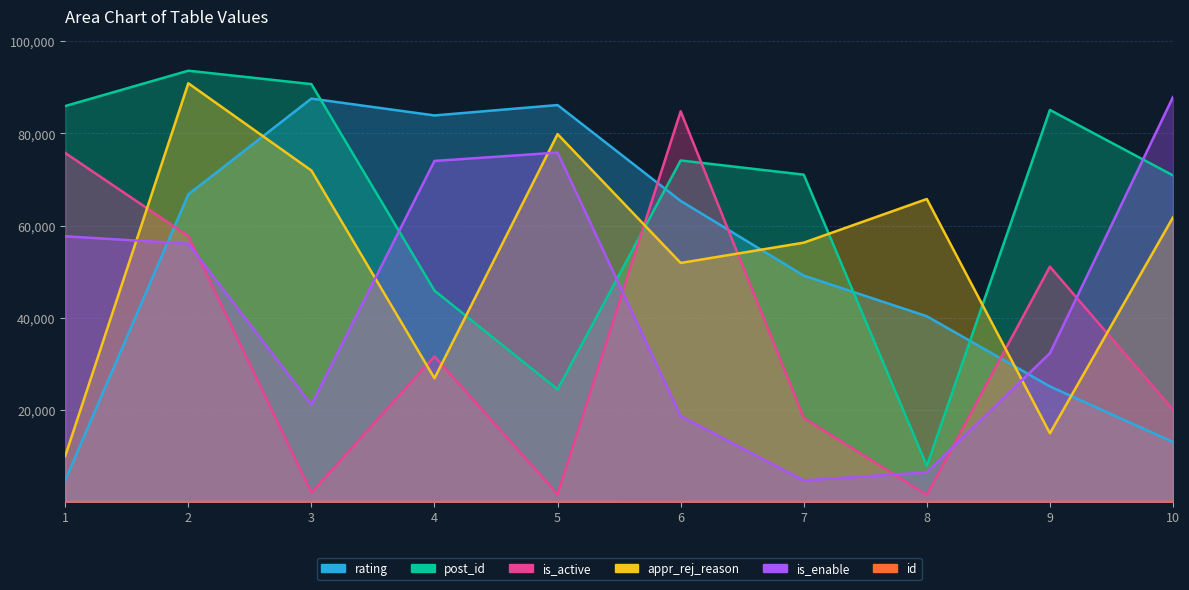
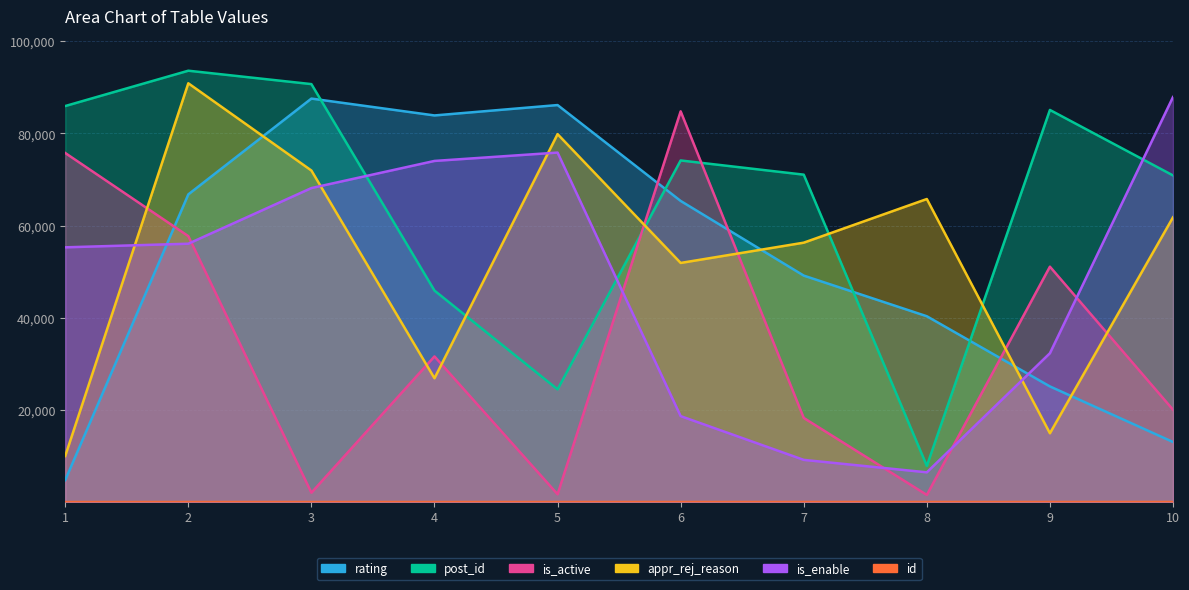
is_enable, 1: 58,000 -> 55,000
is_enable, 3: 21,000 -> 68,000
is_enable, 7: 5,000 -> 9,000
